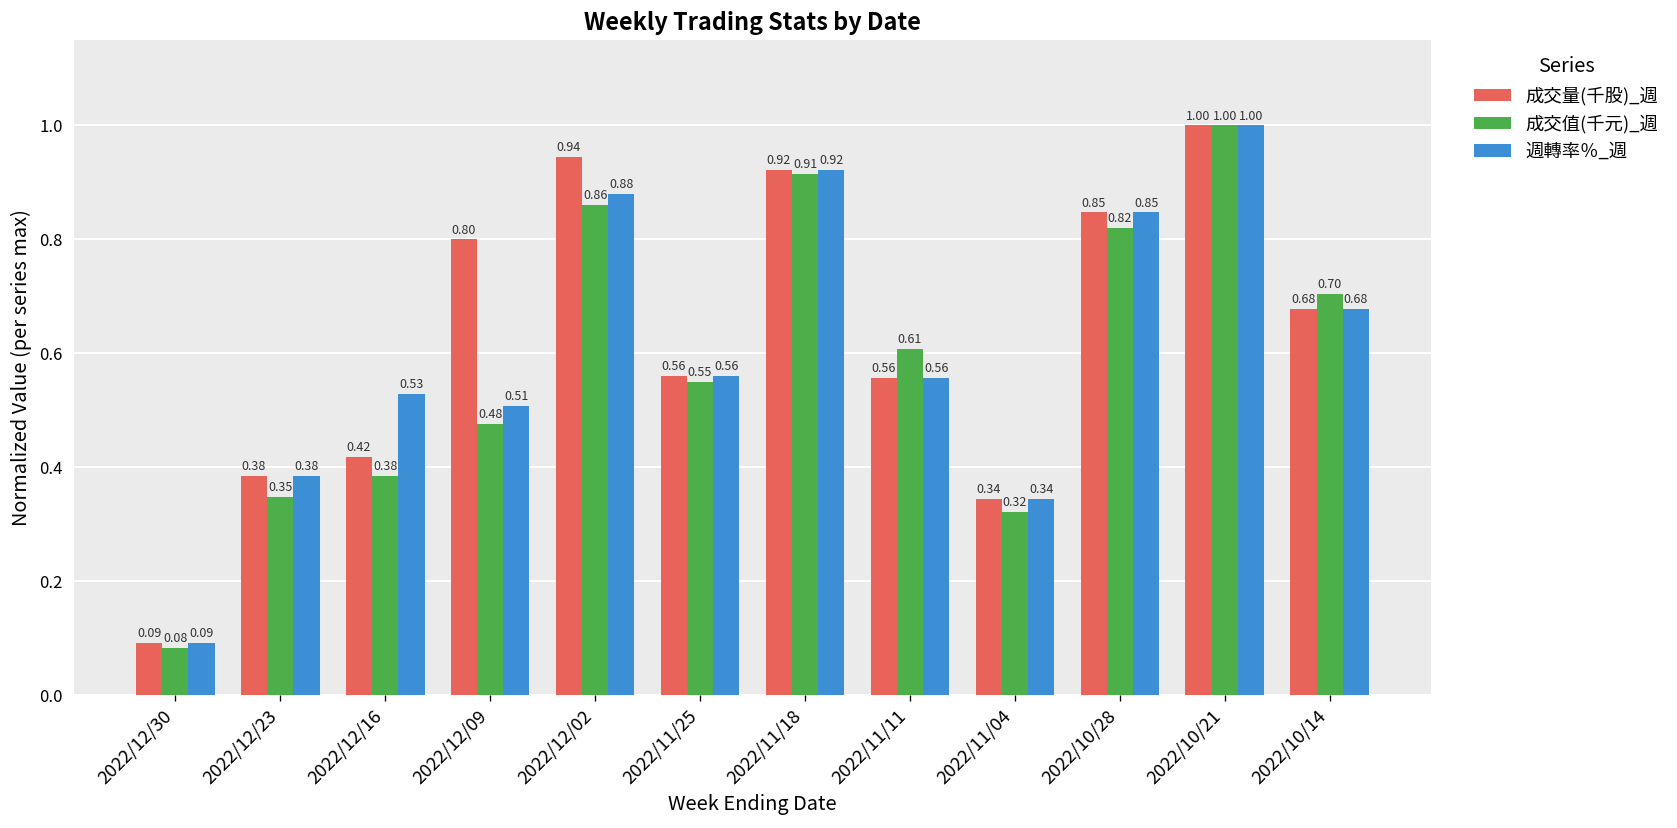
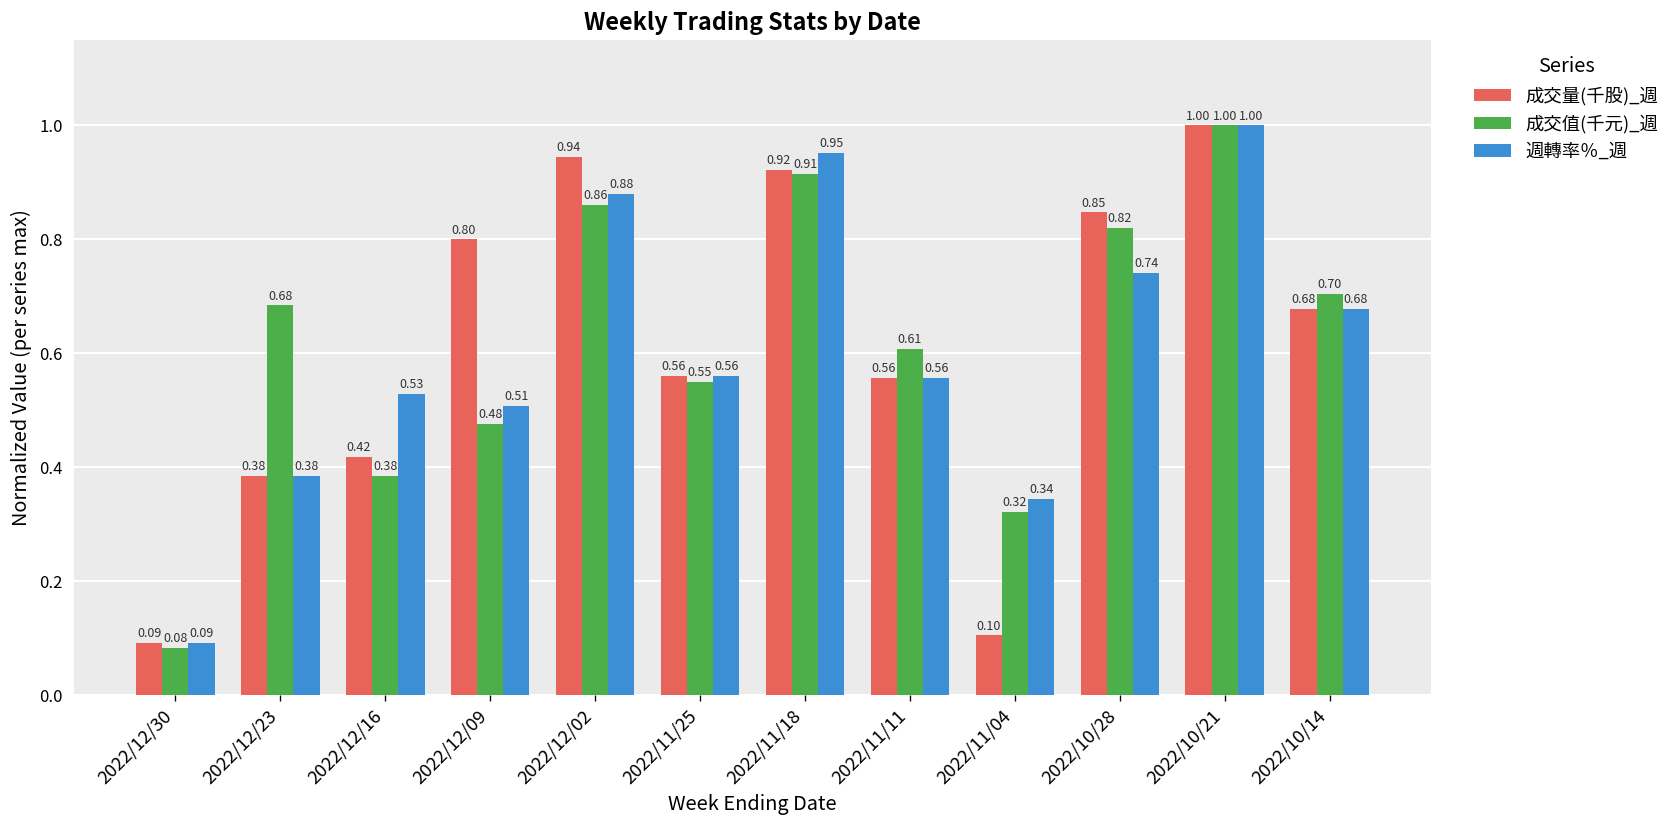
成交值(千元)_週, 2022/12/23: 0.35 -> 0.68
週轉率％_週, 2022/11/18: 0.92 -> 0.95
成交量(千股)_週, 2022/11/04: 0.34 -> 0.10
週轉率％_週, 2022/10/28: 0.85 -> 0.74
